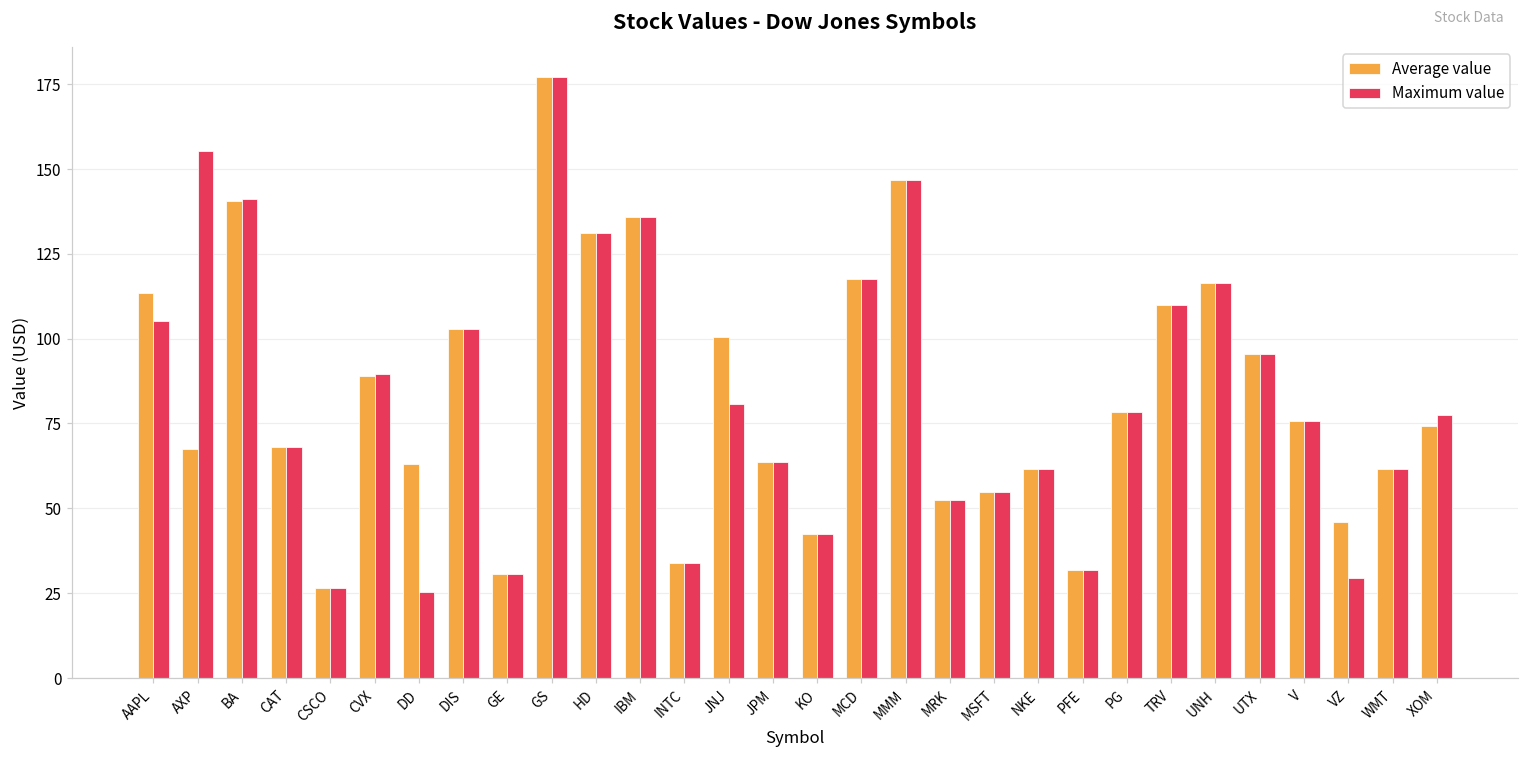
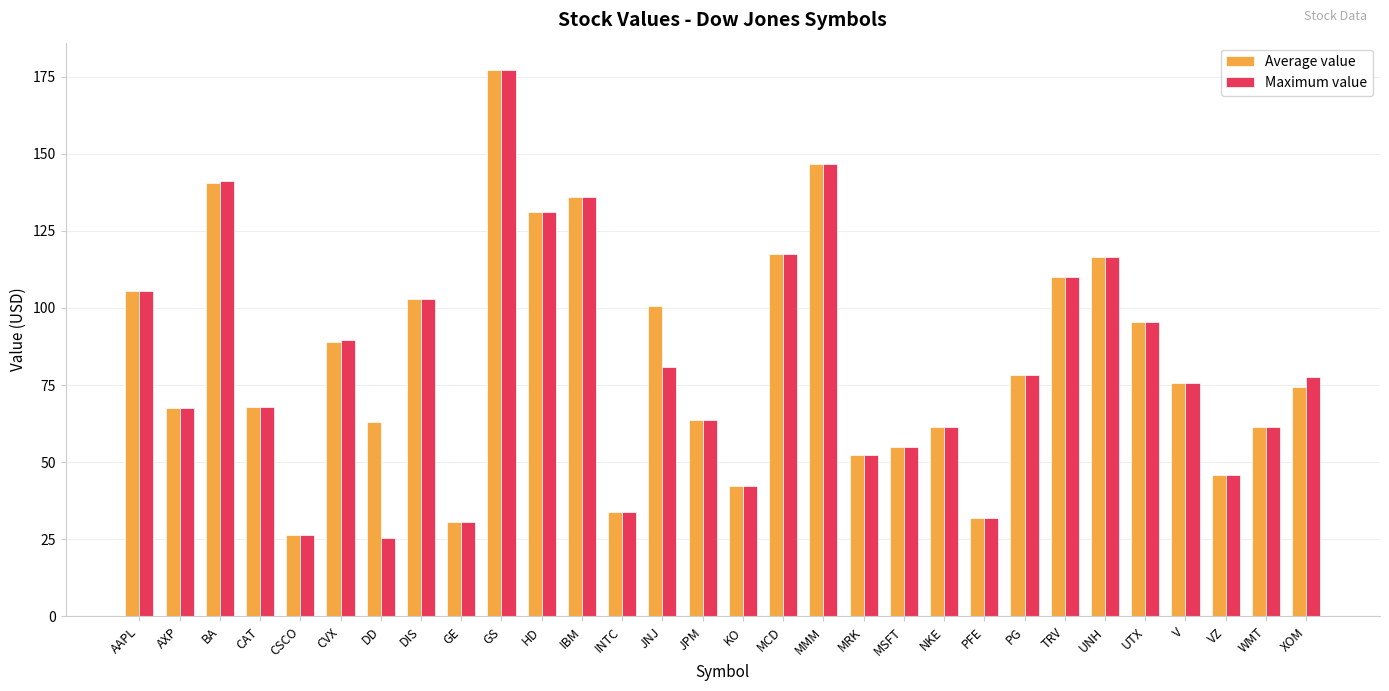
Average value, AAPL: 113 -> 105
Maximum value, AXP: 155 -> 68
Maximum value, VZ: 29 -> 46
